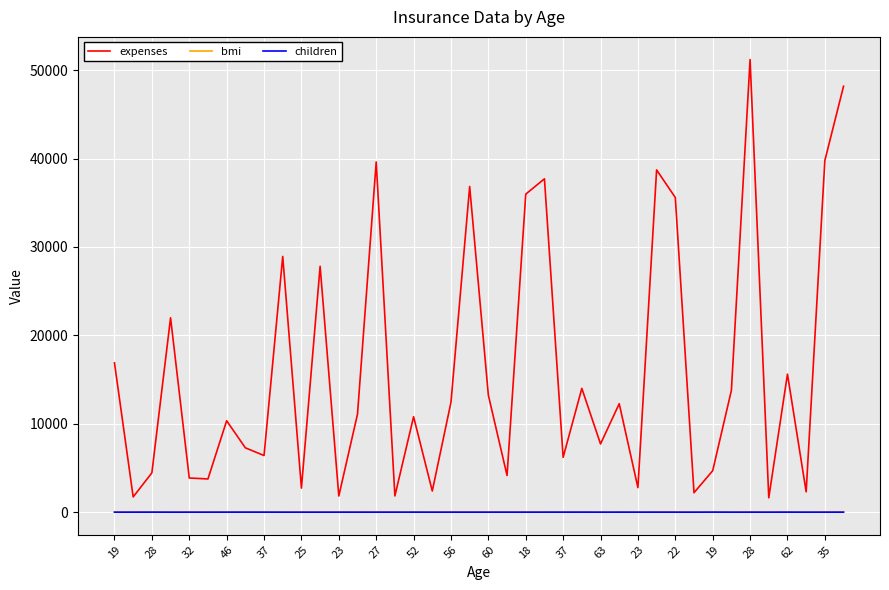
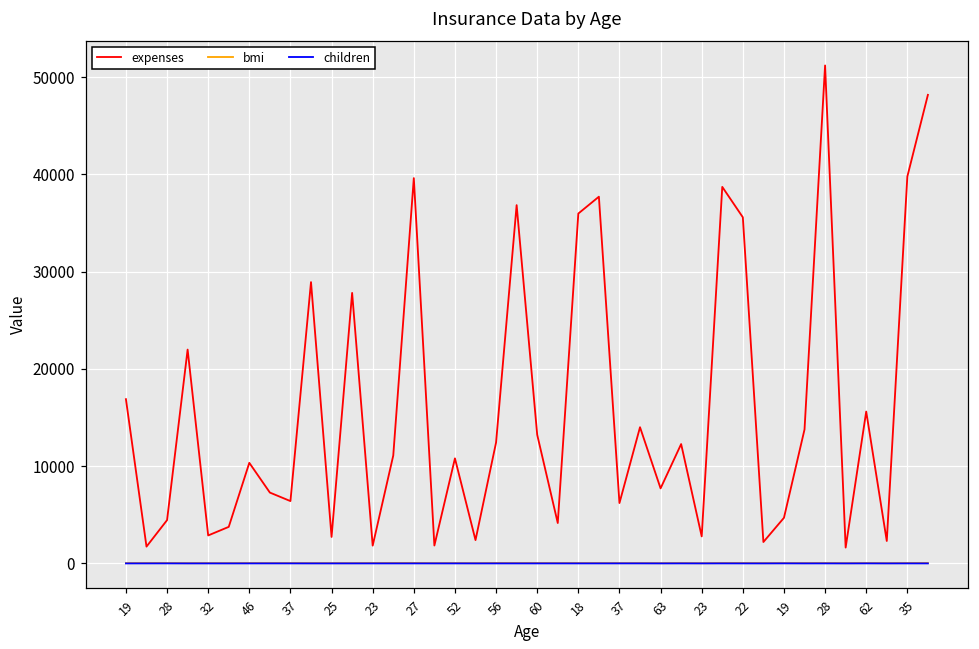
expenses, 32: 4000 -> 3000
